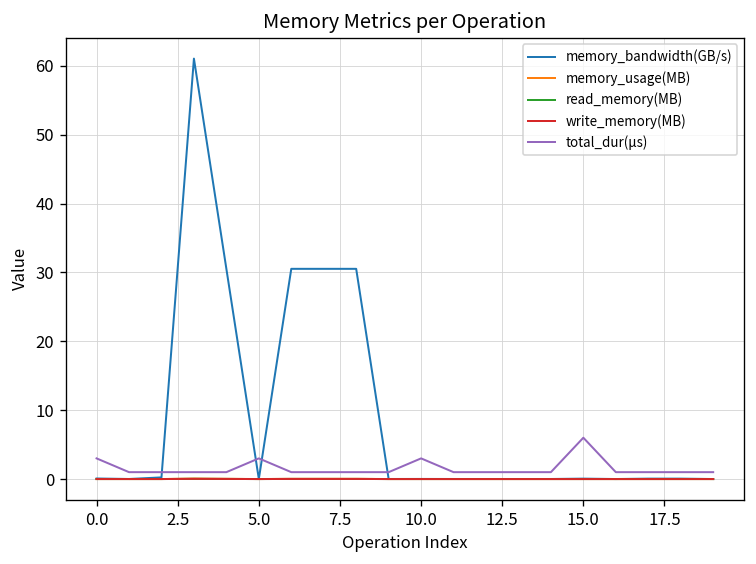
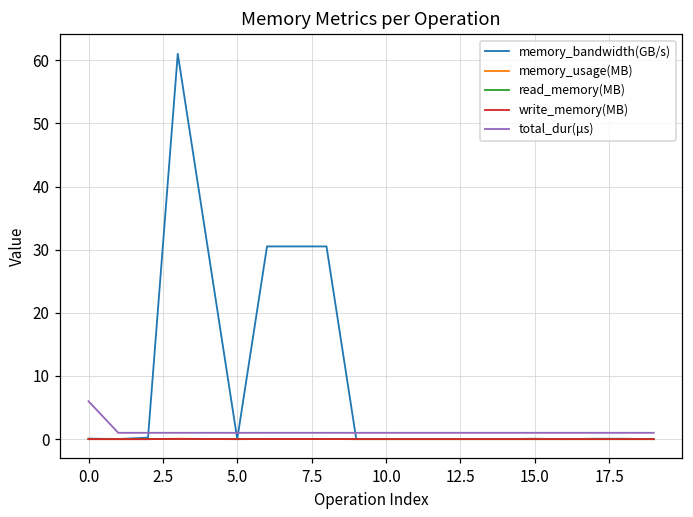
total_dur(μs), 0.0: 3 -> 6
total_dur(μs), 5.0: 3 -> 1
total_dur(μs), 10.0: 3 -> 1
total_dur(μs), 15.0: 6 -> 1
